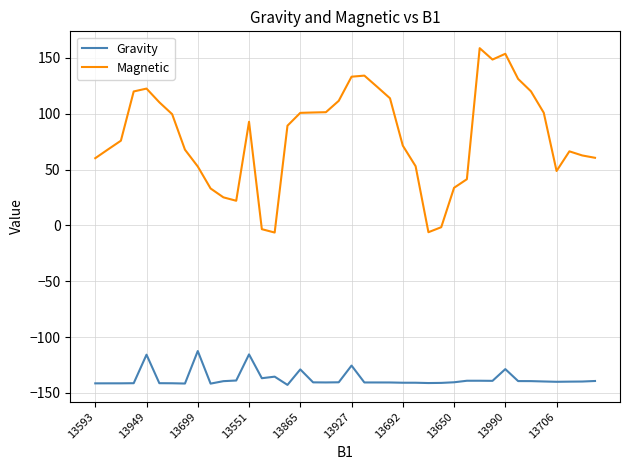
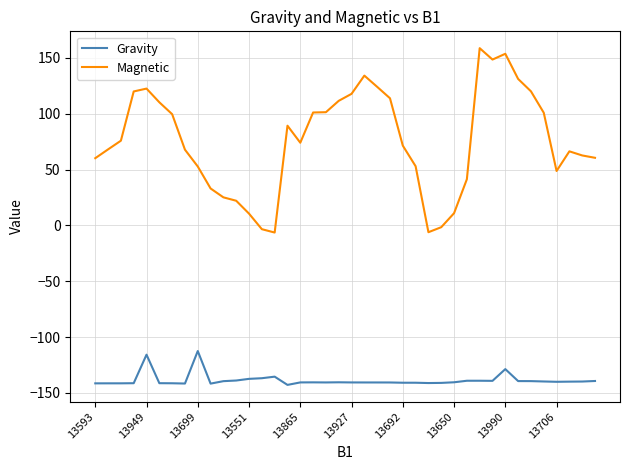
Gravity, 13551: -115 -> -137
Magnetic, 13551: 93 -> 10
Gravity, 13865: -129 -> -141
Magnetic, 13865: 101 -> 74
Gravity, 13927: -125 -> -141
Magnetic, 13927: 133 -> 118
Magnetic, 13650: 34 -> 11
